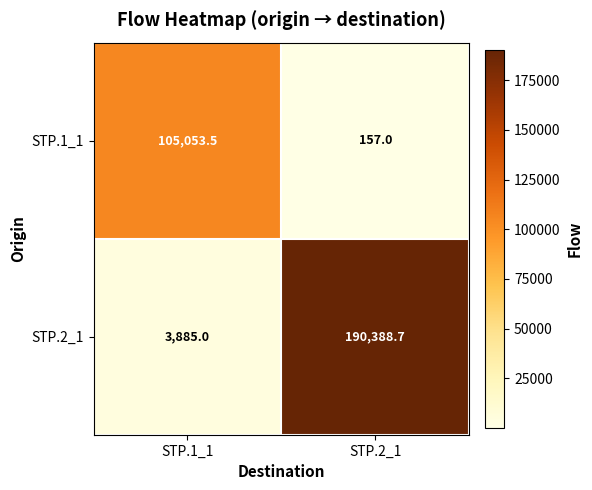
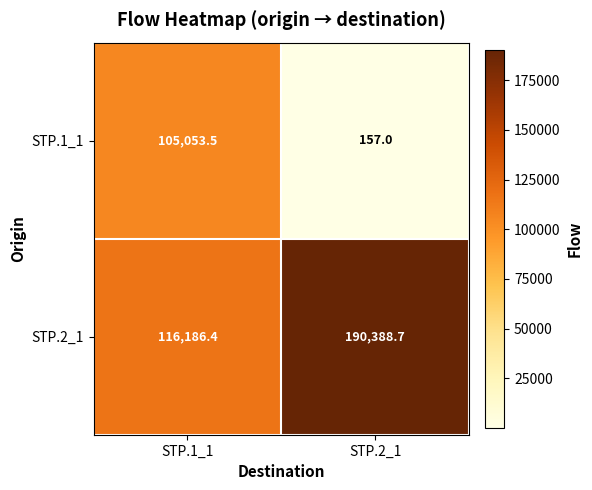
STP.2_1, STP.1_1: 3,885.0 -> 116,186.4
